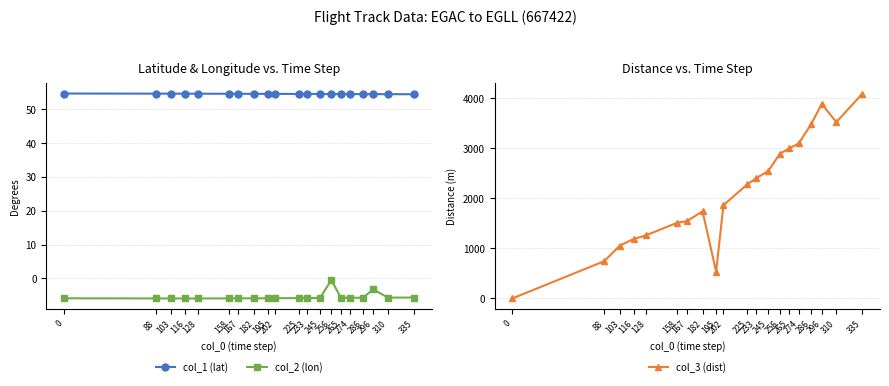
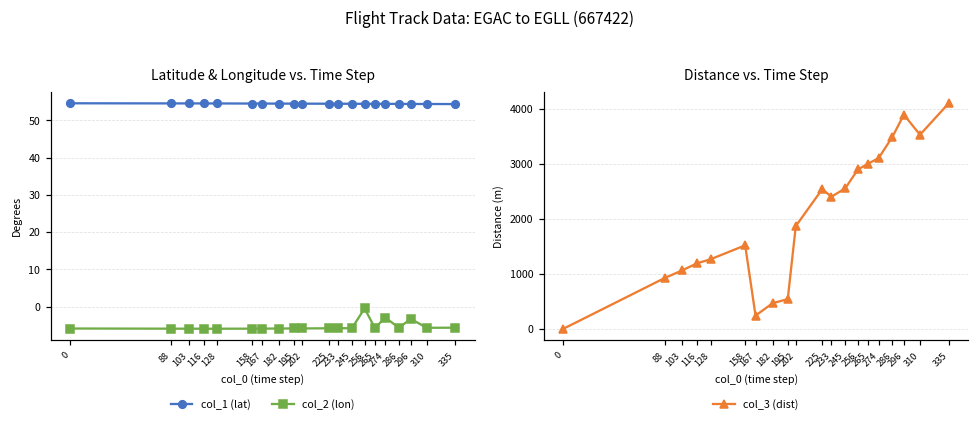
Latitude & Longitude vs. Time Step, col_2 (lon), 274: -6 -> -3
Distance vs. Time Step, 88: 700 -> 900
Distance vs. Time Step, 167: 1500 -> 200
Distance vs. Time Step, 182: 1700 -> 500
Distance vs. Time Step, 225: 2300 -> 2500
